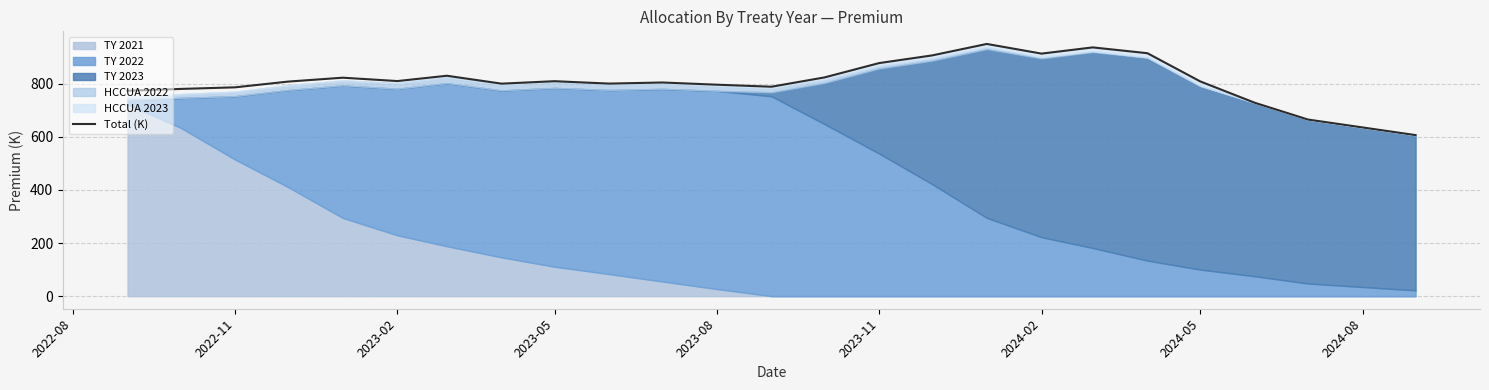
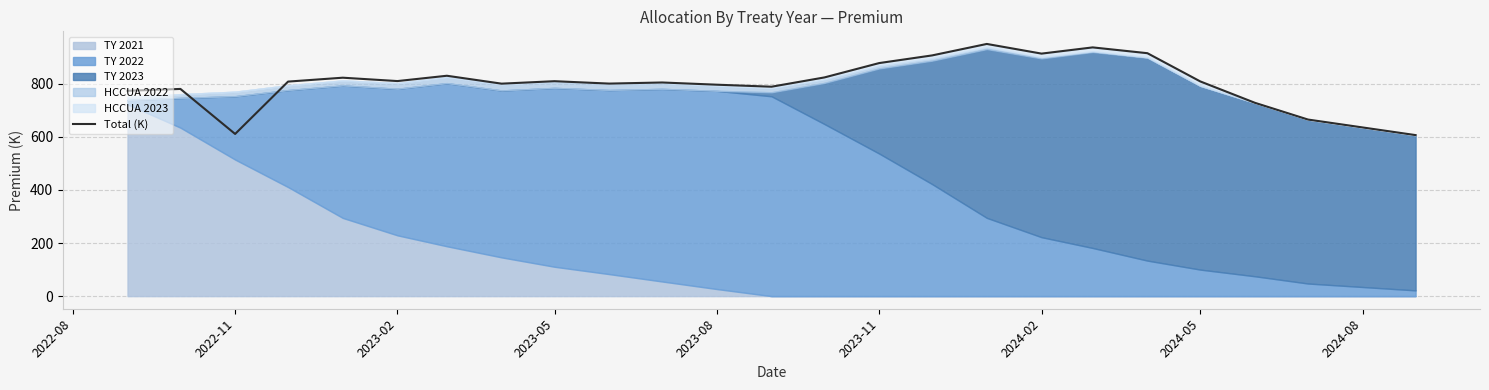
Total (K), 2022-11: 790 -> 610
